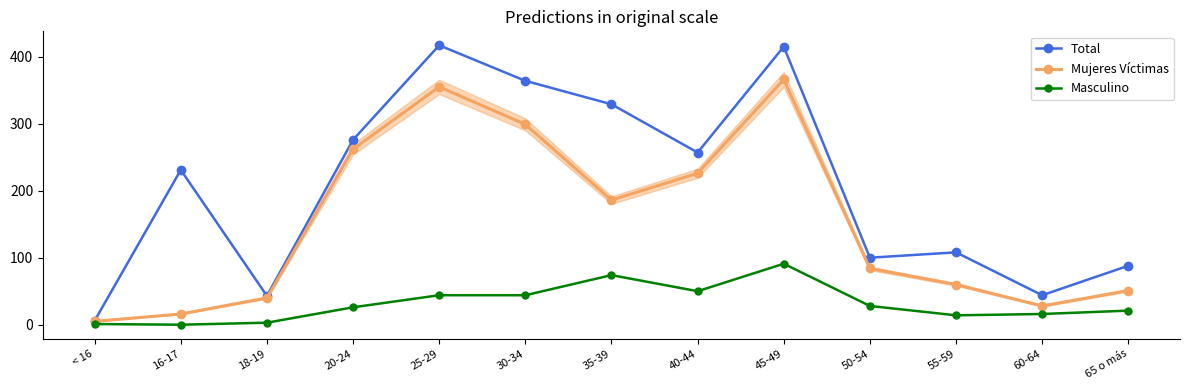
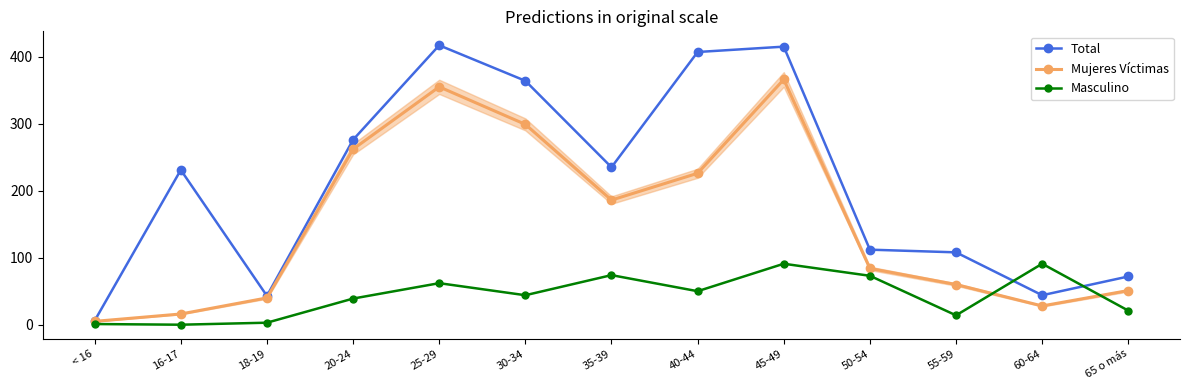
Masculino, 20-24: 30 -> 40
Masculino, 25-29: 40 -> 60
Total, 35-39: 330 -> 240
Total, 40-44: 260 -> 410
Total, 50-54: 100 -> 110
Masculino, 50-54: 30 -> 70
Masculino, 60-64: 20 -> 90
Total, 65 o más: 90 -> 70
